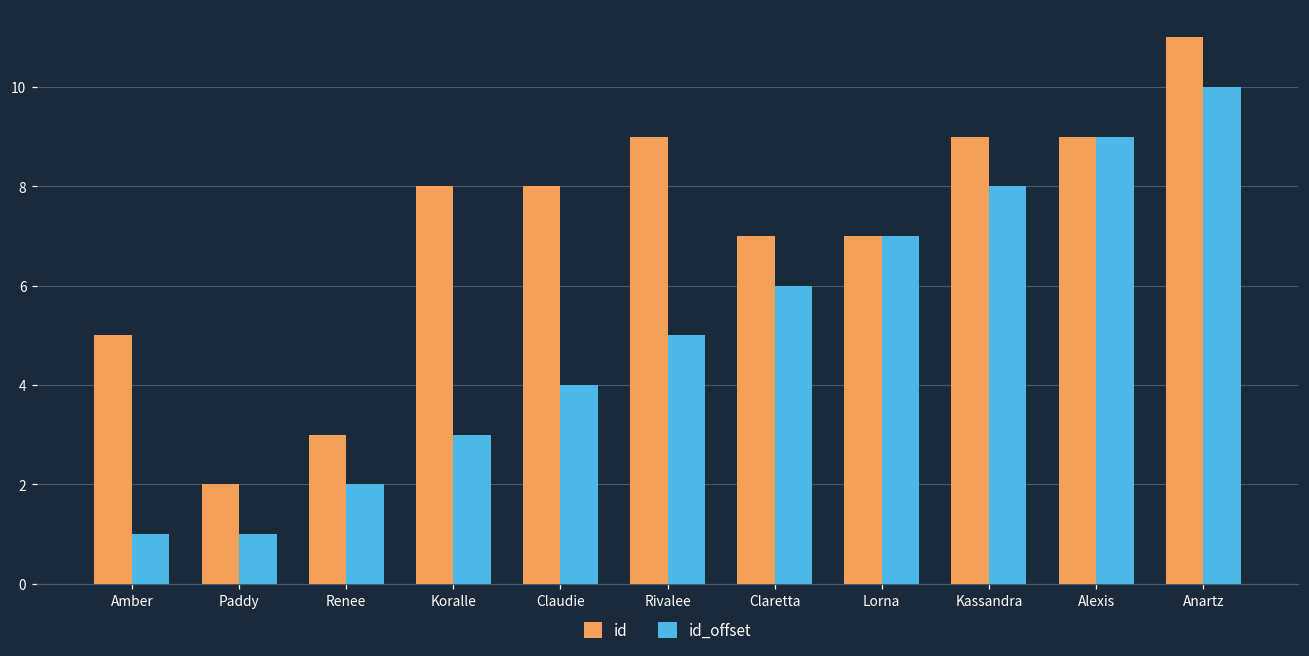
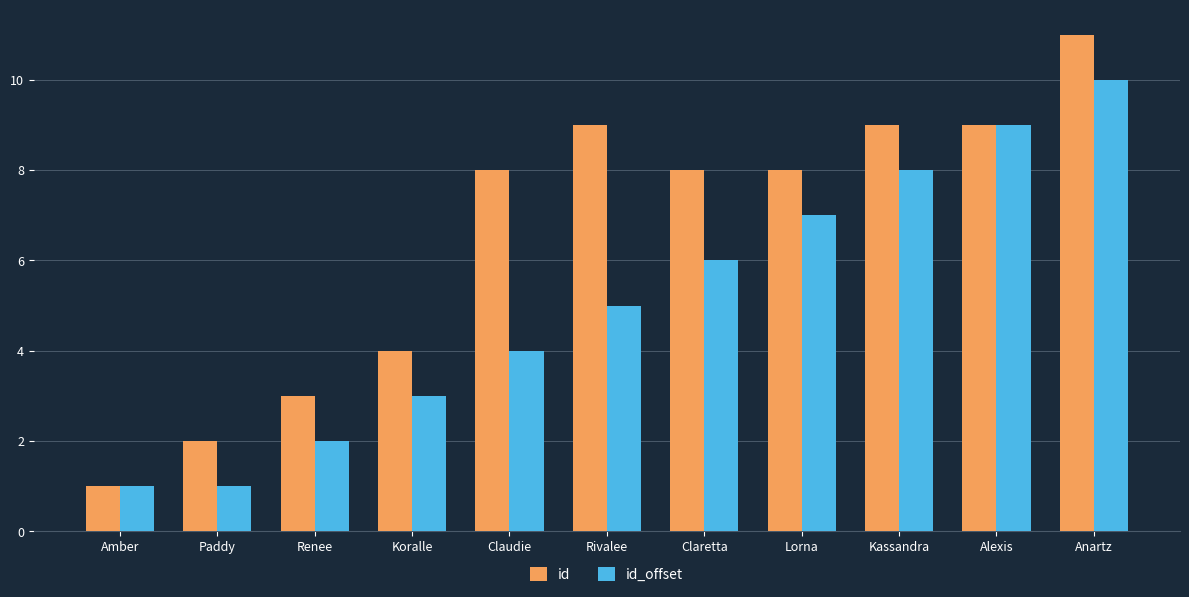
id, Amber: 5 -> 1
id, Koralle: 8 -> 4
id, Claretta: 7 -> 8
id, Lorna: 7 -> 8
